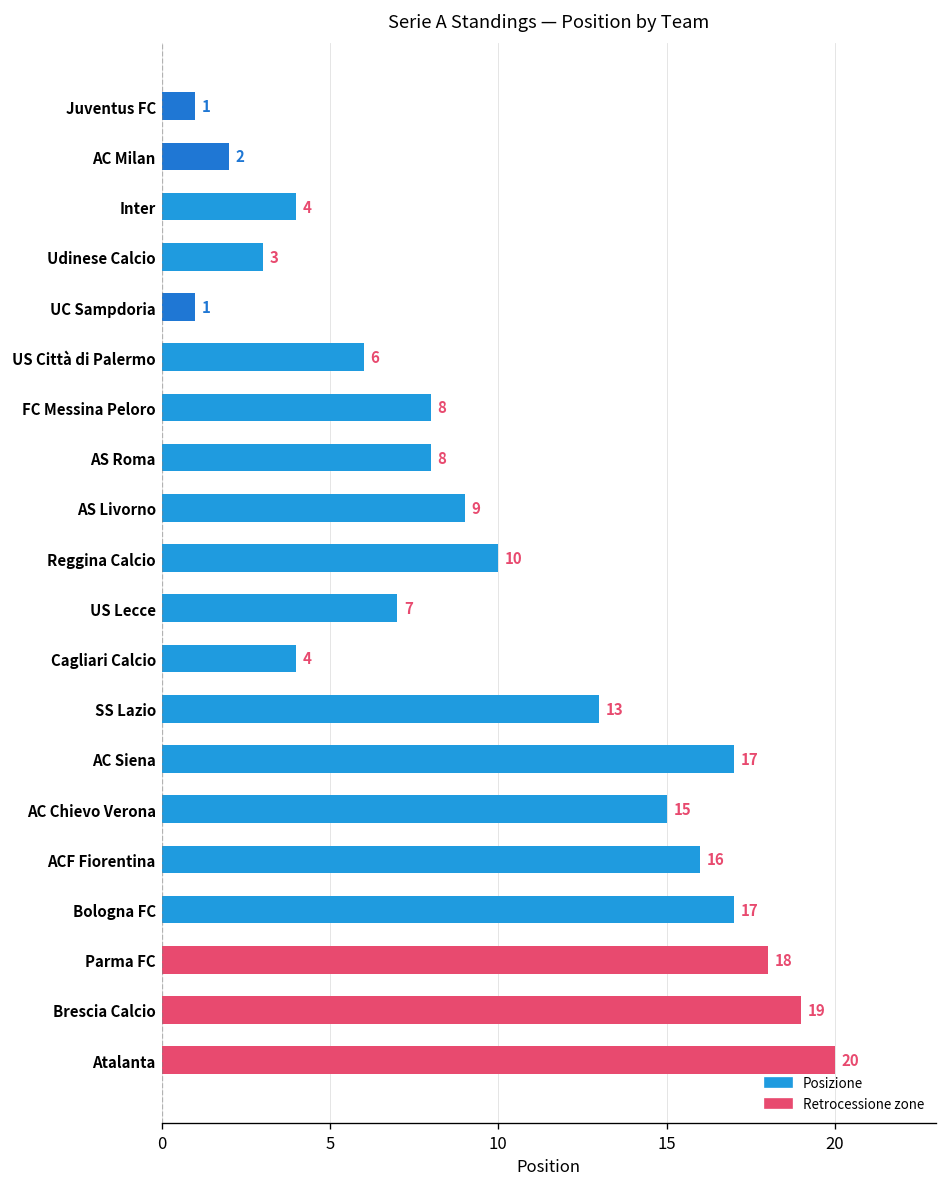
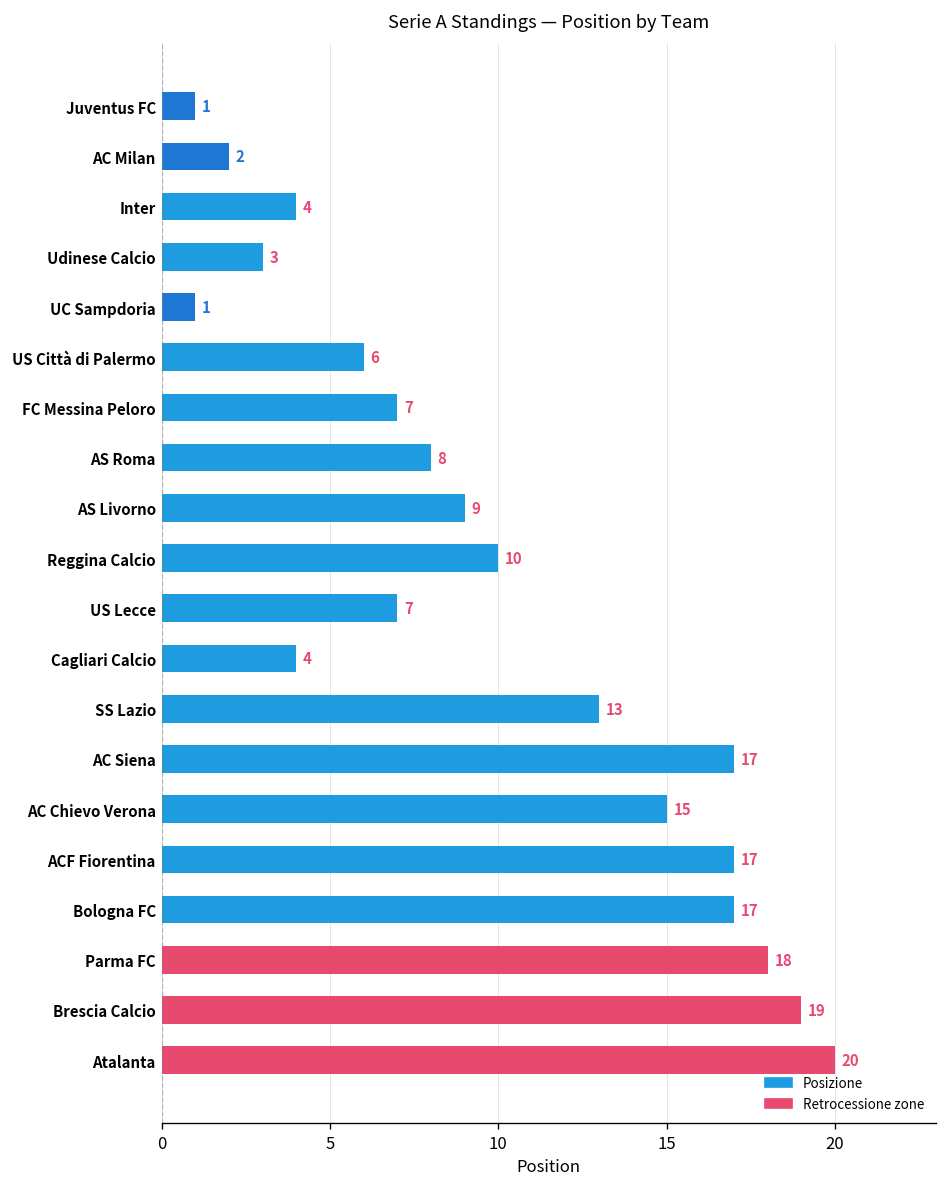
FC Messina Peloro: 8 -> 7
ACF Fiorentina: 16 -> 17
